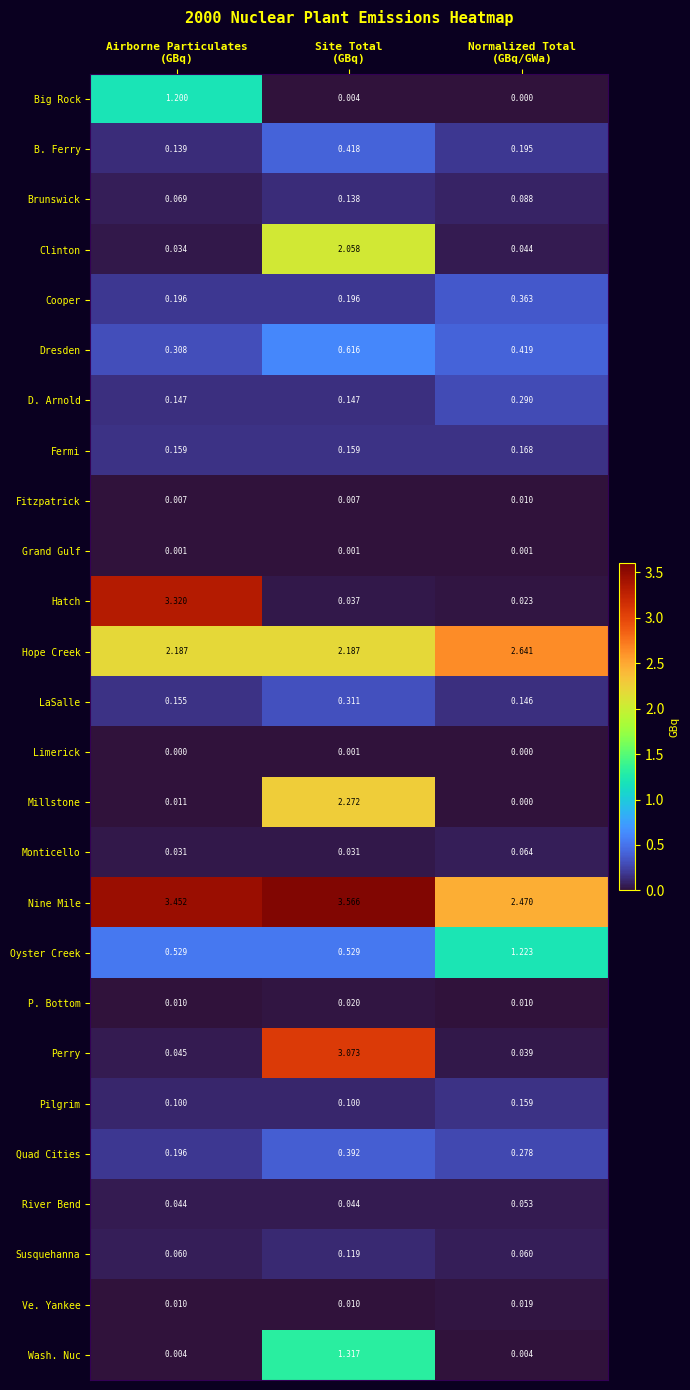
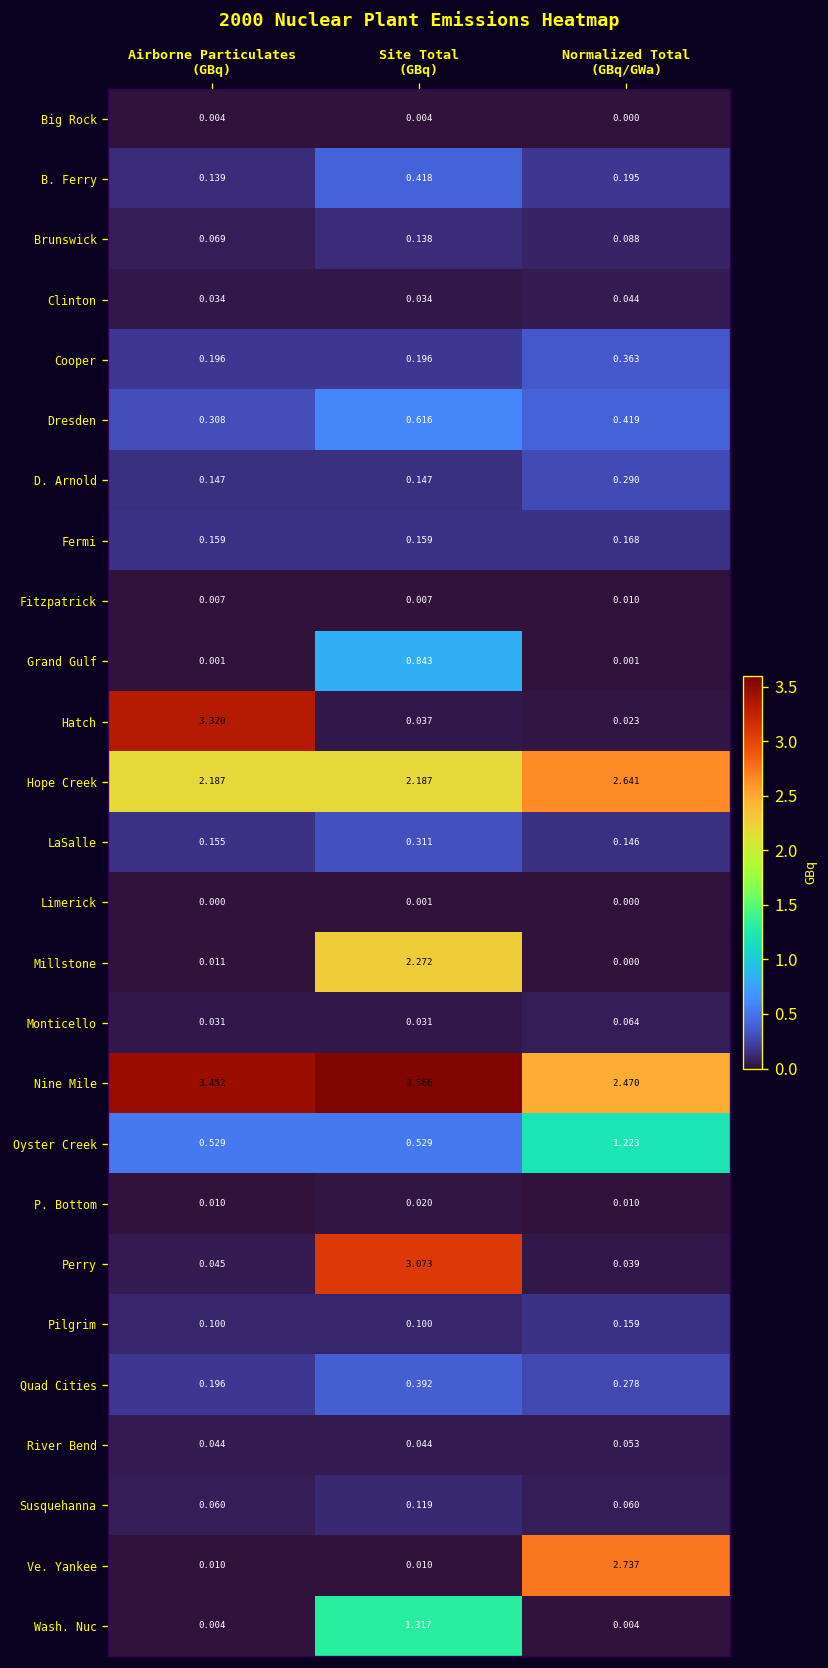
Big Rock, Airborne Particulates (GBq): 1.200 -> 0.004
Clinton, Site Total (GBq): 2.058 -> 0.034
Grand Gulf, Site Total (GBq): 0.001 -> 0.843
Ve. Yankee, Normalized Total (GBq/GWa): 0.019 -> 2.737
